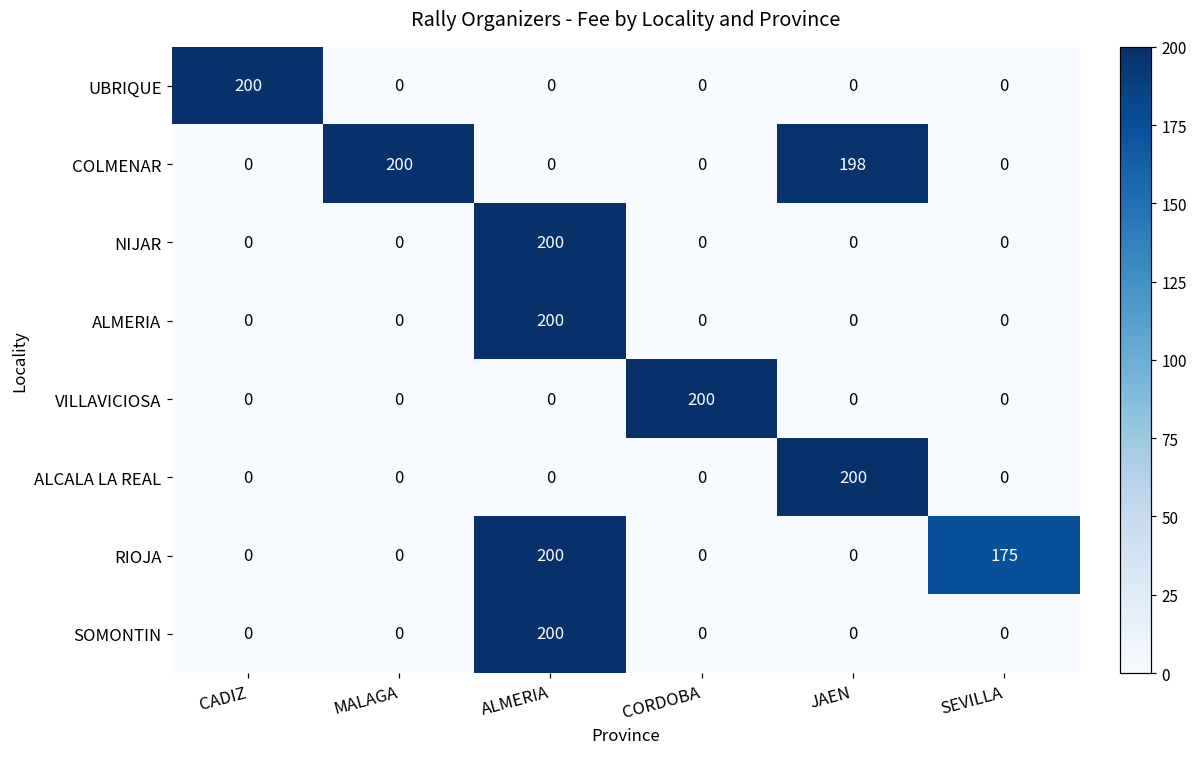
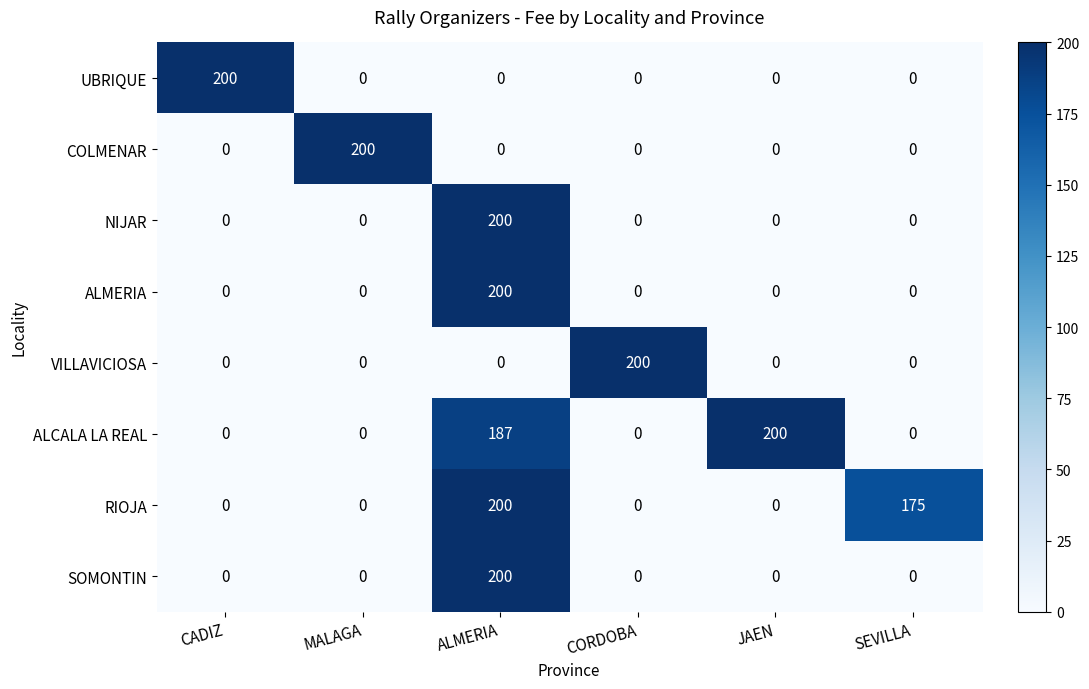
COLMENAR, JAEN: 198 -> 0
ALCALA LA REAL, ALMERIA: 0 -> 187
